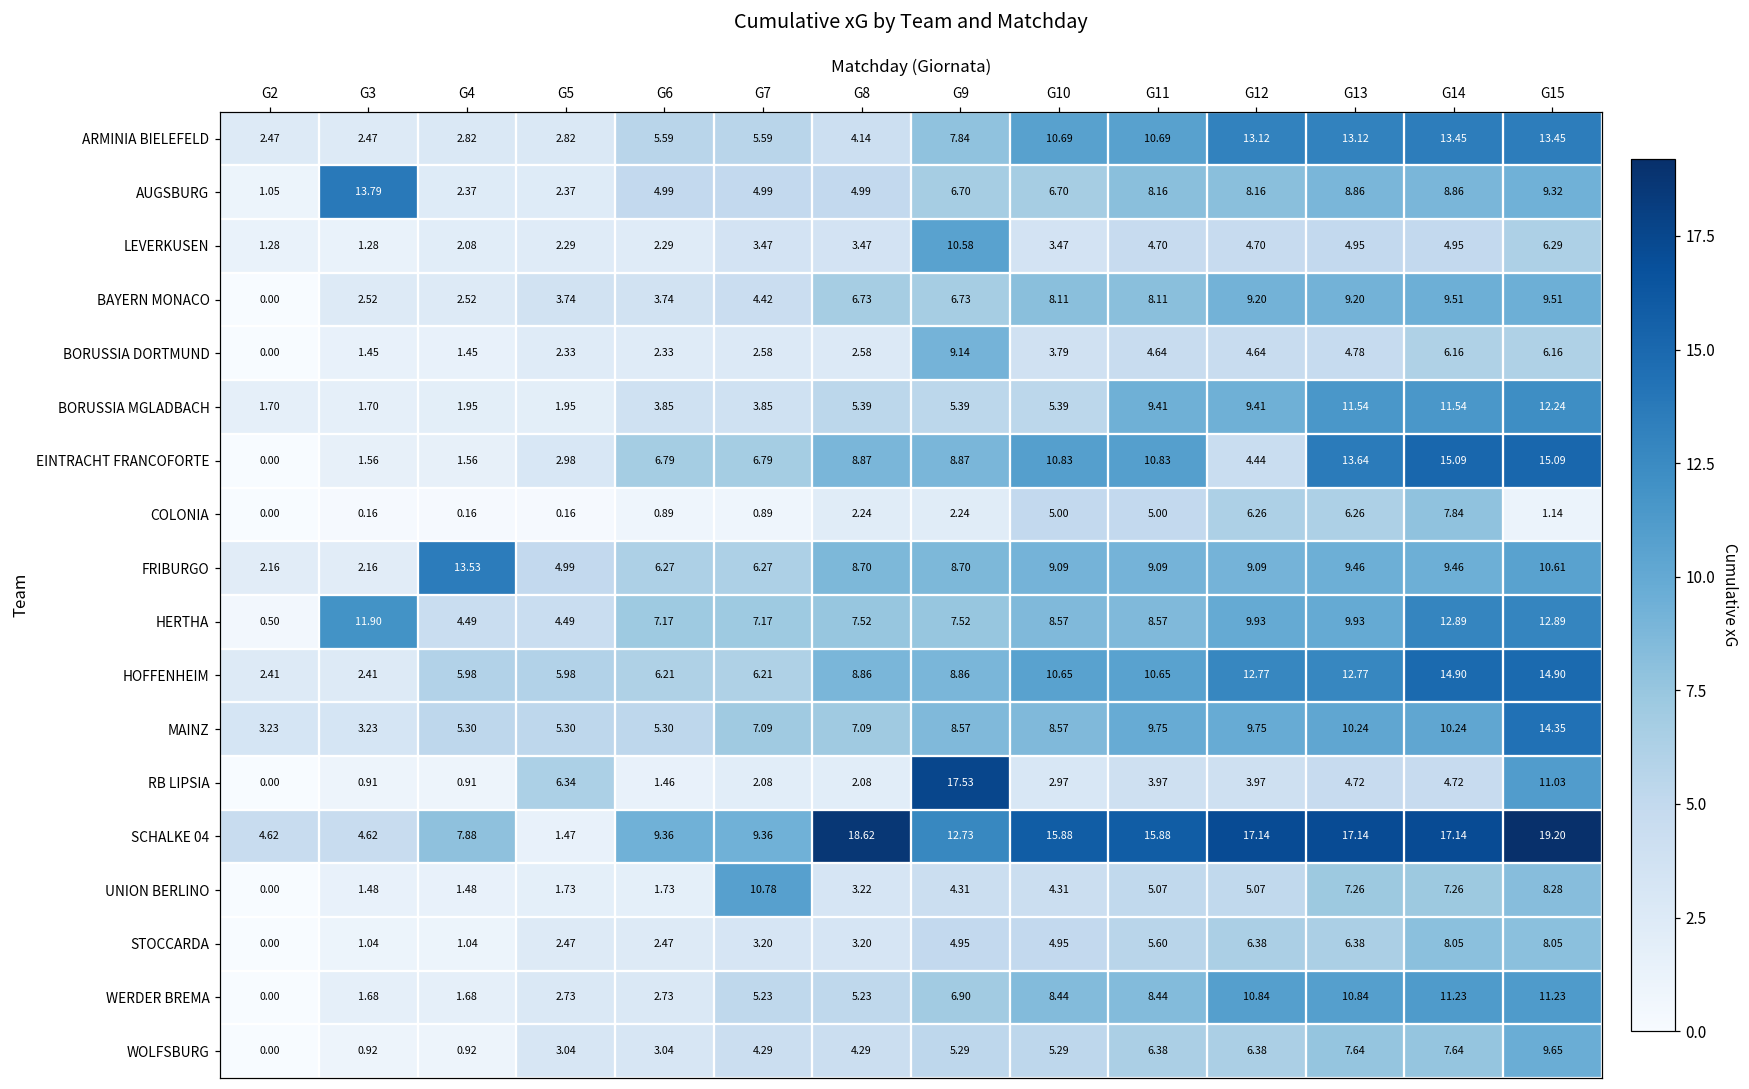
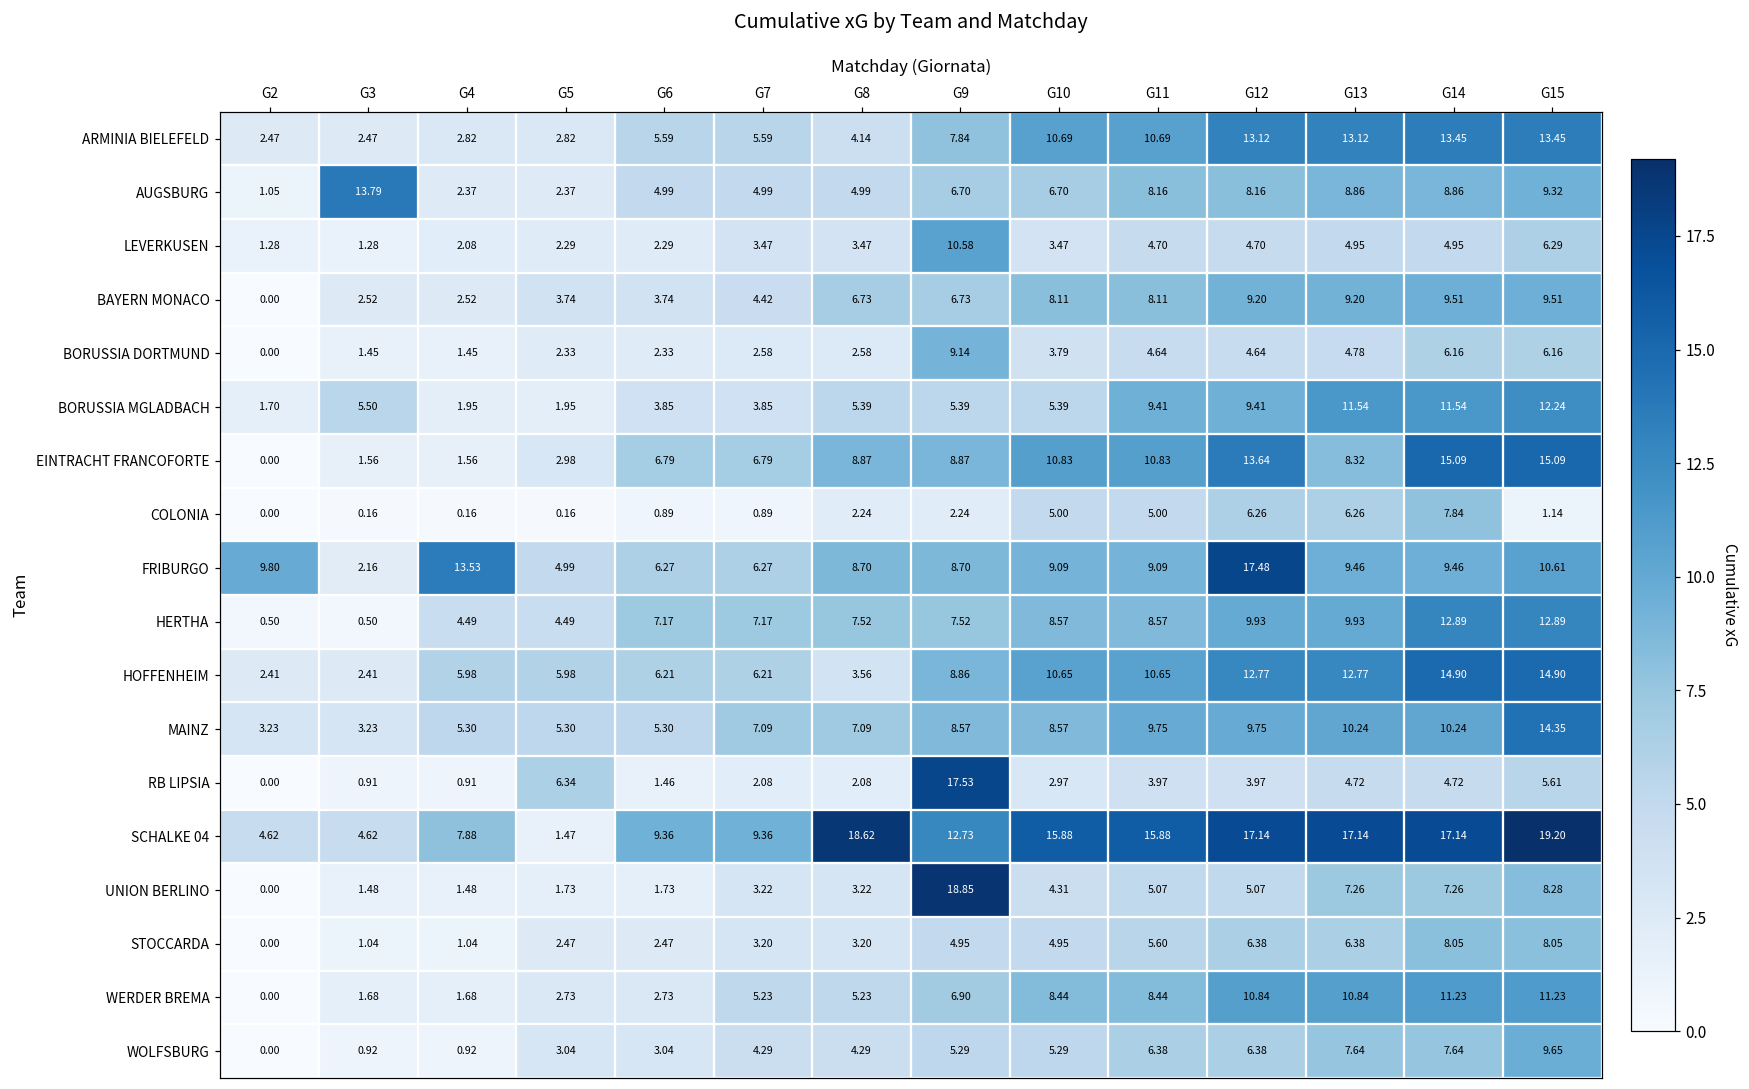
BORUSSIA MGLADBACH, G3: 1.70 -> 5.50
EINTRACHT FRANCOFORTE, G12: 4.44 -> 13.64
EINTRACHT FRANCOFORTE, G13: 13.64 -> 8.32
FRIBURGO, G2: 2.16 -> 9.80
FRIBURGO, G12: 9.09 -> 17.48
HERTHA, G3: 11.90 -> 0.50
HOFFENHEIM, G8: 8.86 -> 3.56
RB LIPSIA, G15: 11.03 -> 5.61
UNION BERLINO, G7: 10.78 -> 3.22
UNION BERLINO, G9: 4.31 -> 18.85
